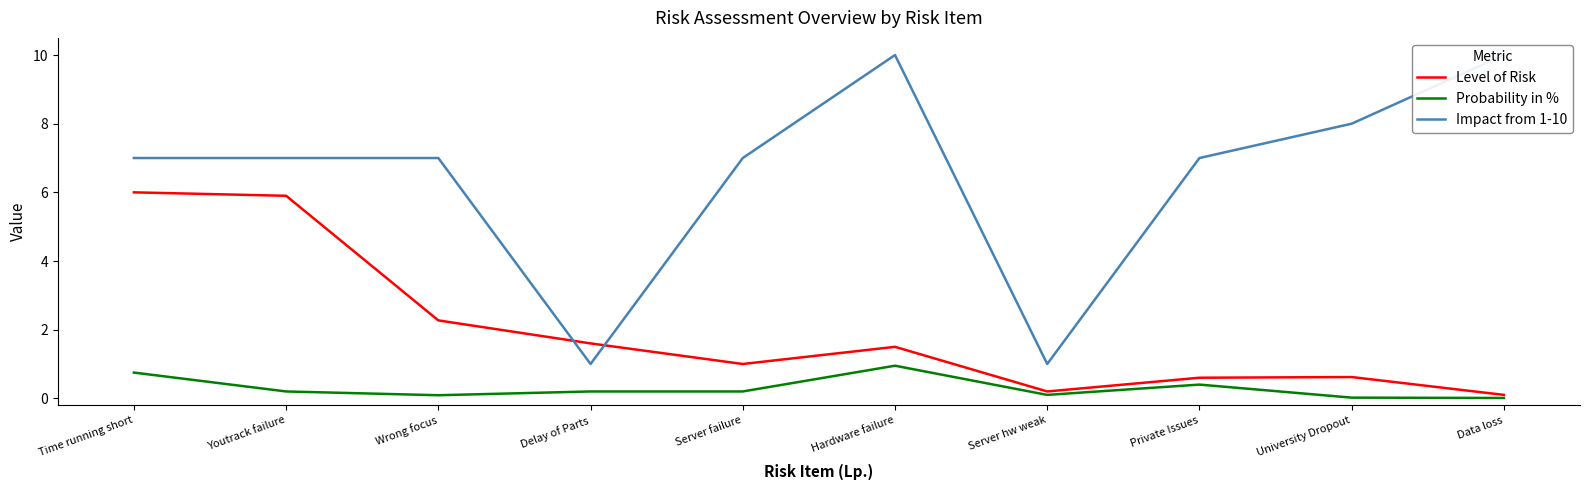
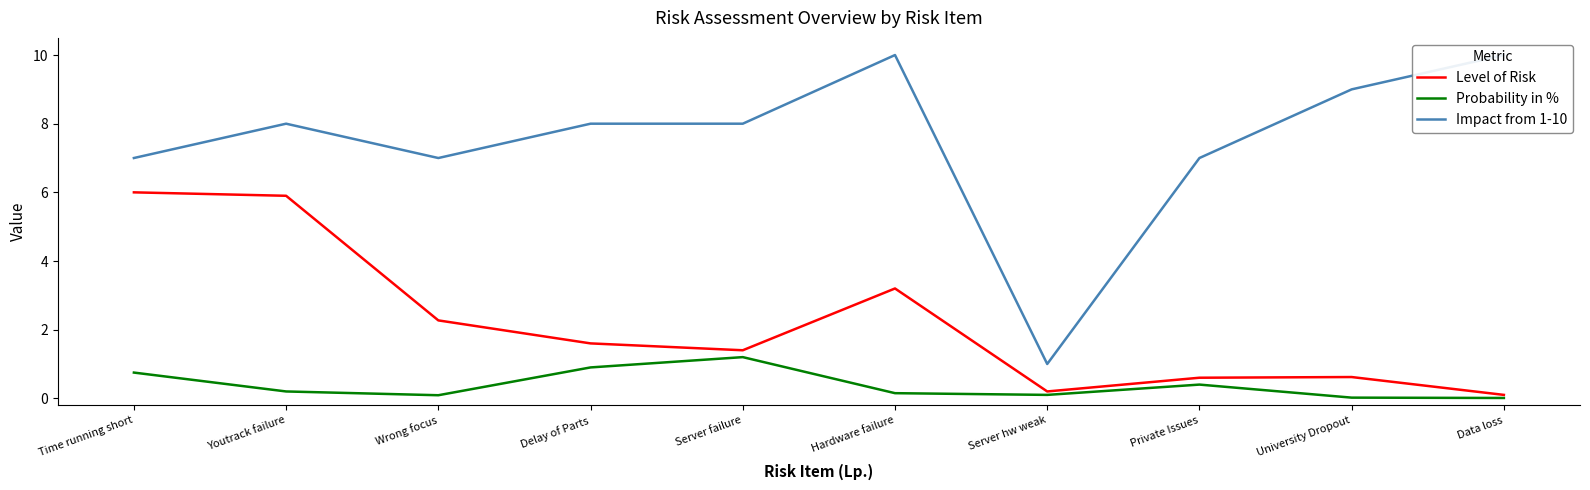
Impact from 1-10, Youtrack failure: 7 -> 8
Probability in %, Delay of Parts: 0.2 -> 0.9
Impact from 1-10, Delay of Parts: 1 -> 8
Level of Risk, Server failure: 1.0 -> 1.4
Probability in %, Server failure: 0.2 -> 1.2
Impact from 1-10, Server failure: 7 -> 8
Level of Risk, Hardware failure: 1.5 -> 3.2
Probability in %, Hardware failure: 1.0 -> 0.2
Impact from 1-10, University Dropout: 8 -> 9
